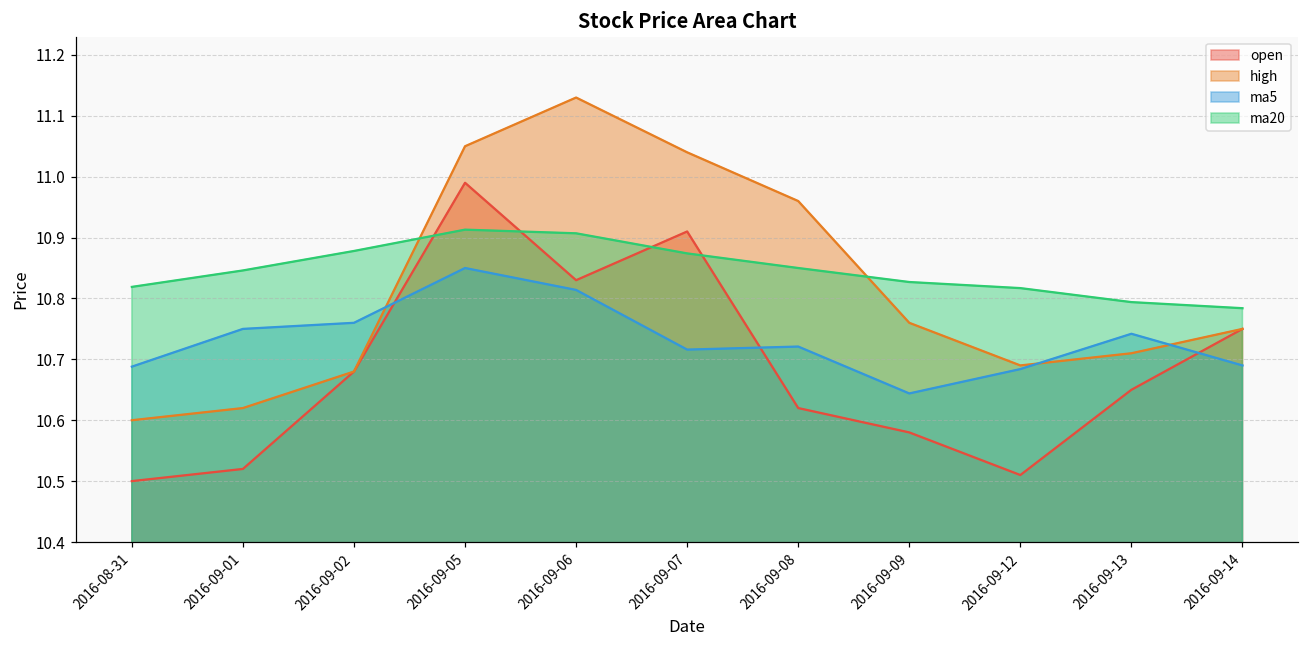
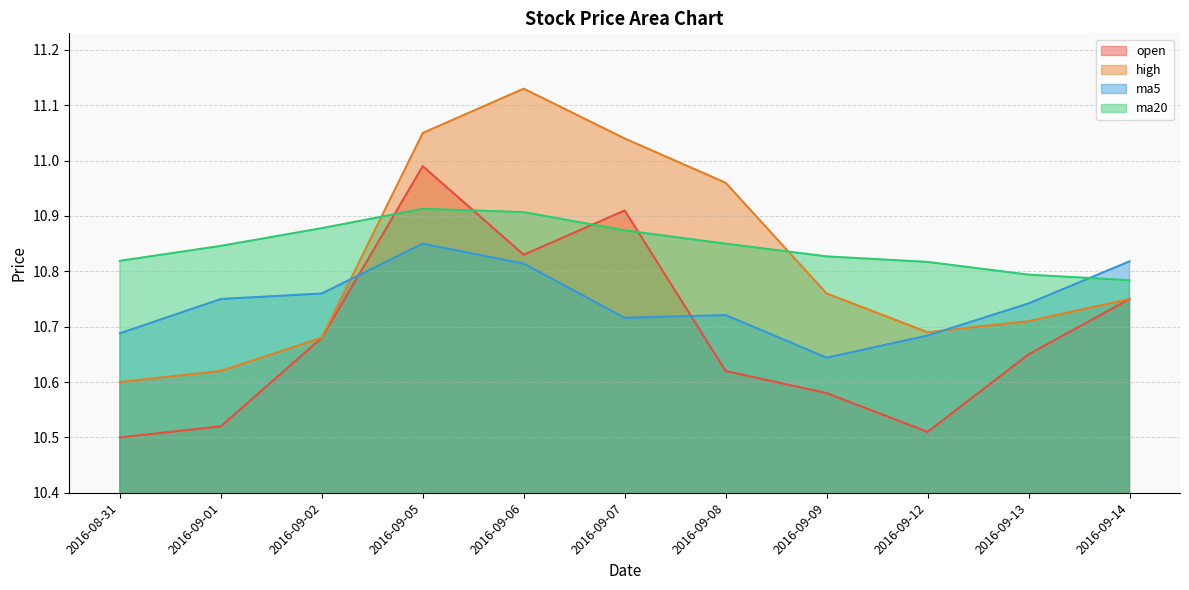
ma5, 2016-09-14: 10.69 -> 10.82
